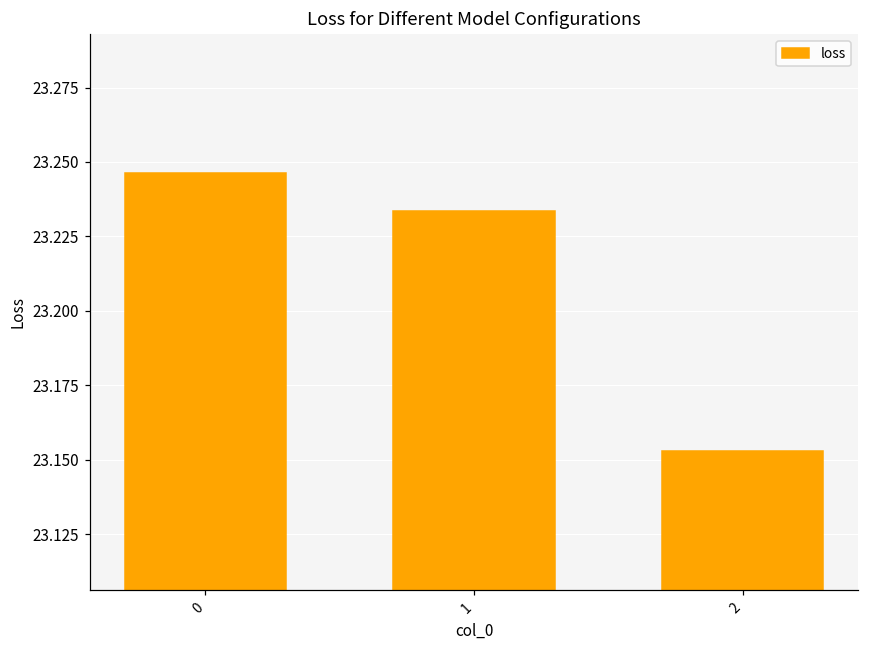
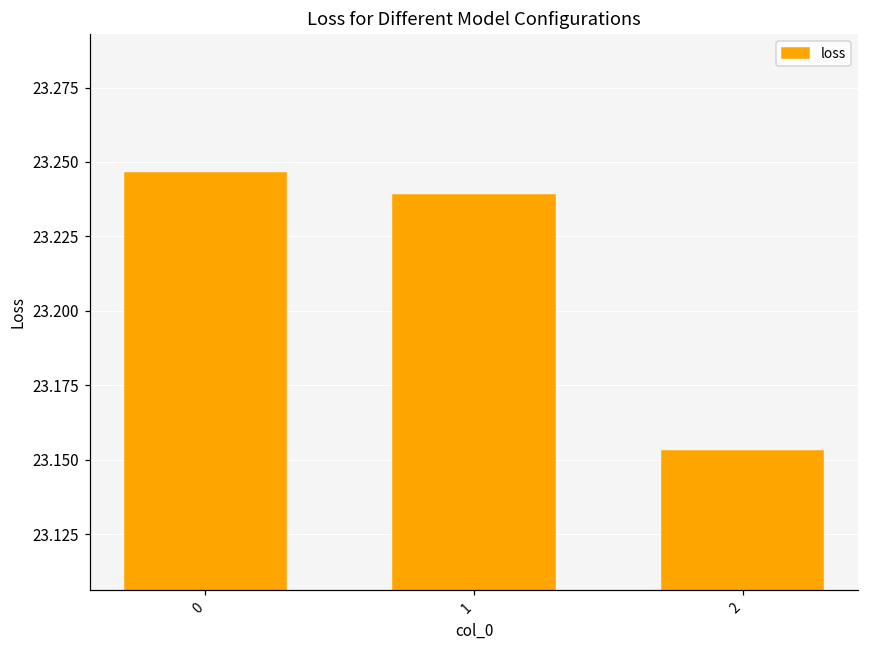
1: 23.233 -> 23.239
